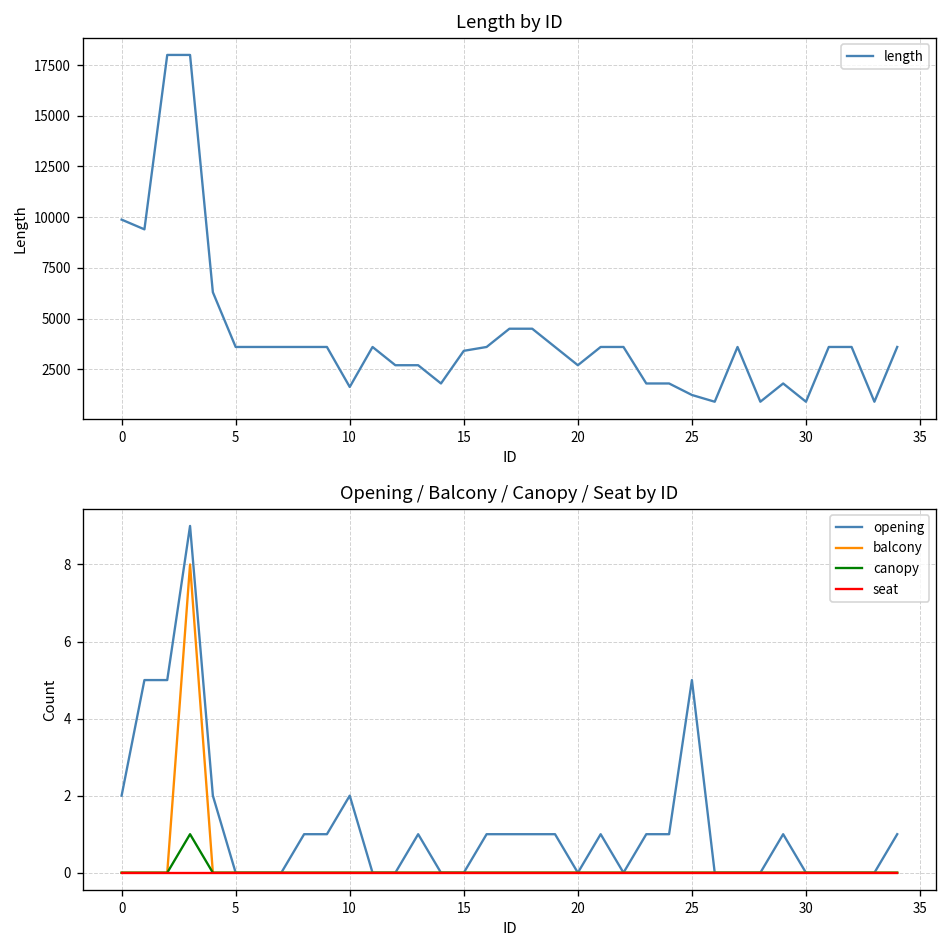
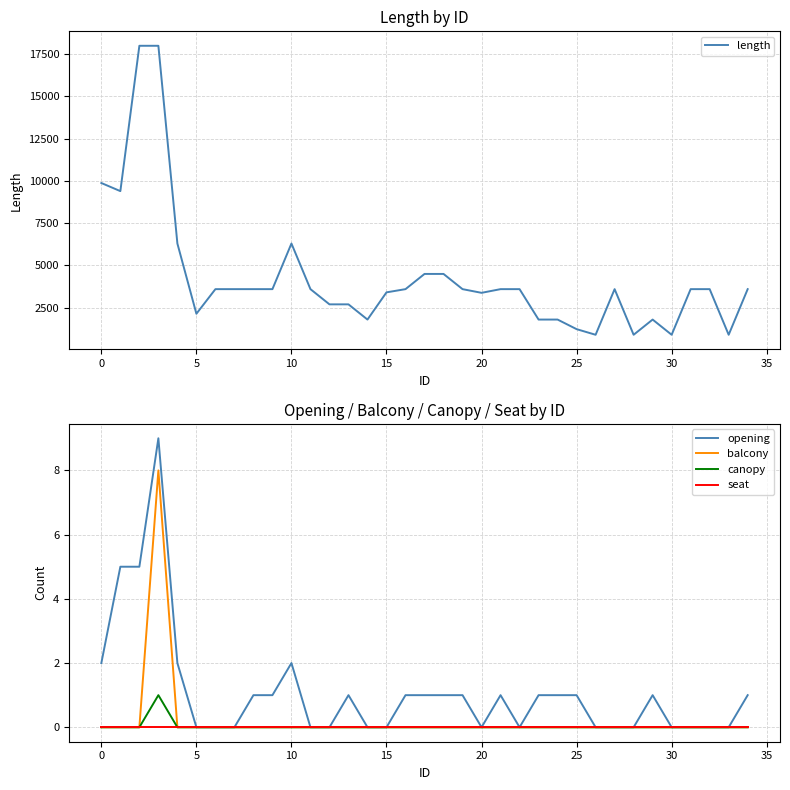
Length by ID, 5: 3600 -> 2100
Length by ID, 10: 1600 -> 6300
Length by ID, 20: 2700 -> 3400
Opening / Balcony / Canopy / Seat by ID, opening, 25: 5 -> 1
